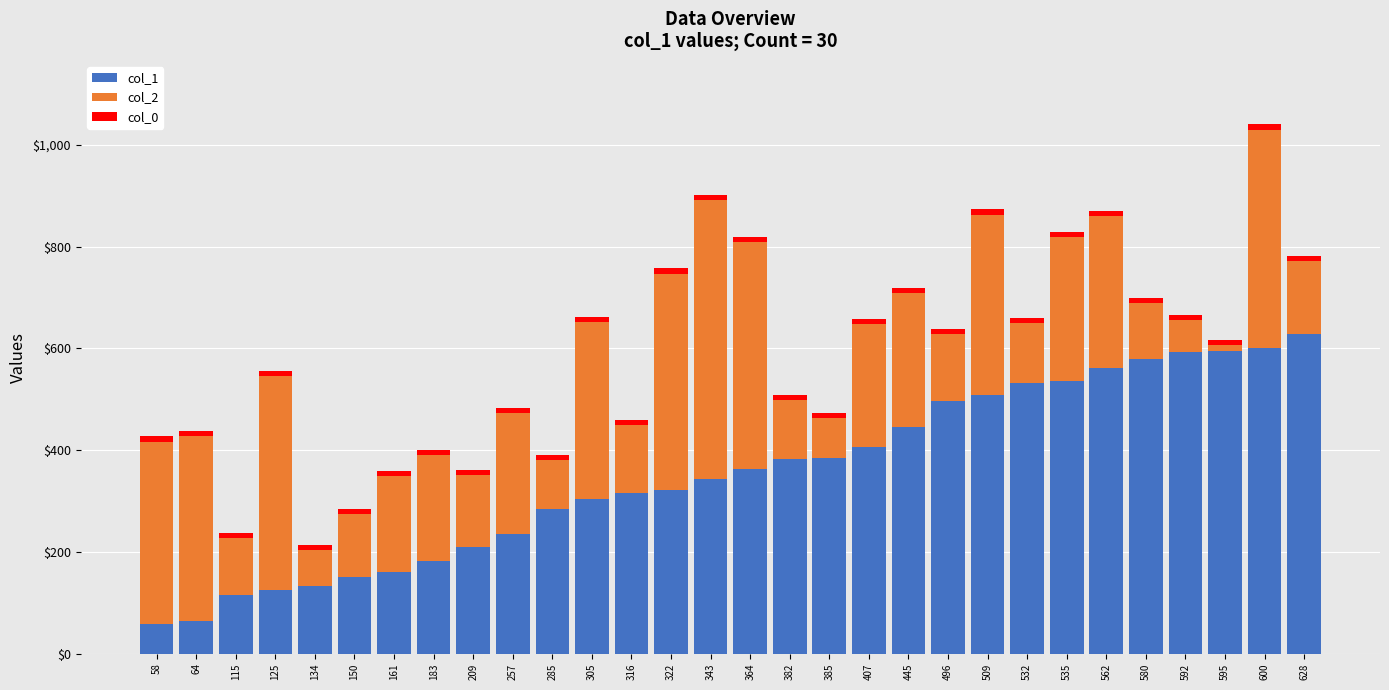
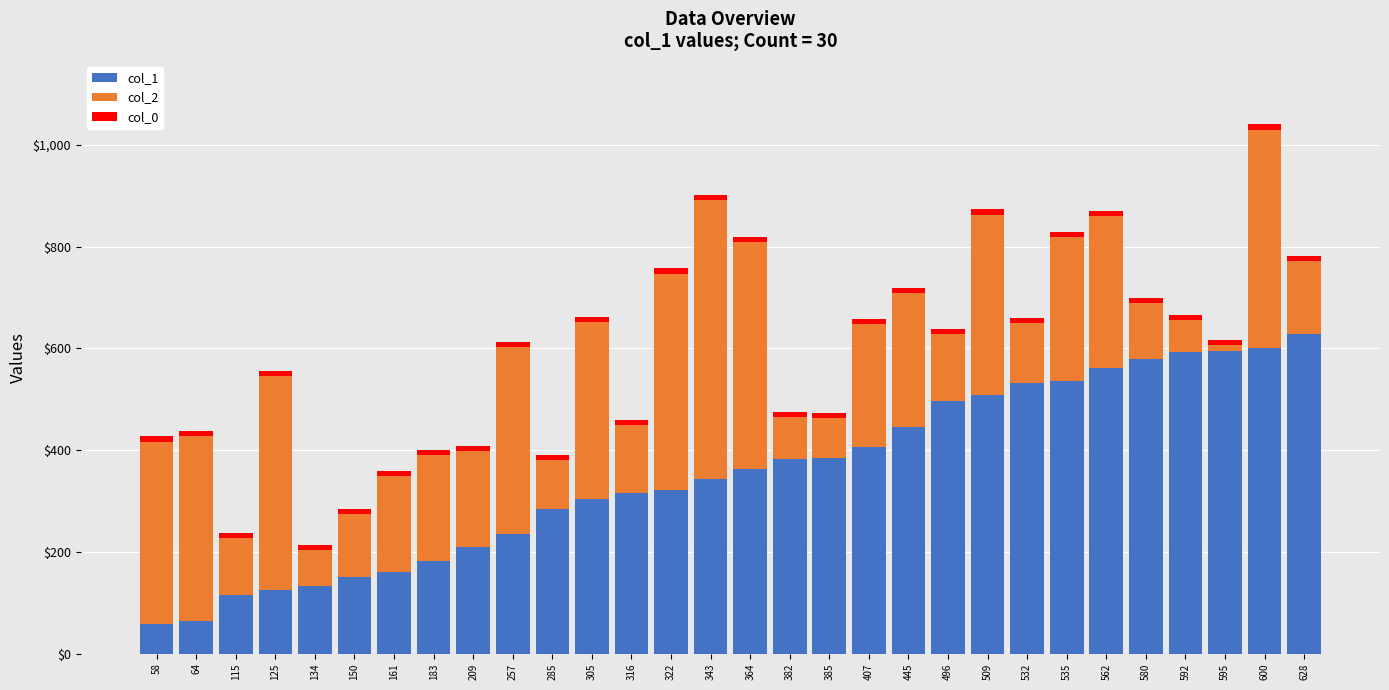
col_2, 209: $140 -> $190
col_2, 257: $240 -> $370
col_2, 382: $120 -> $80
